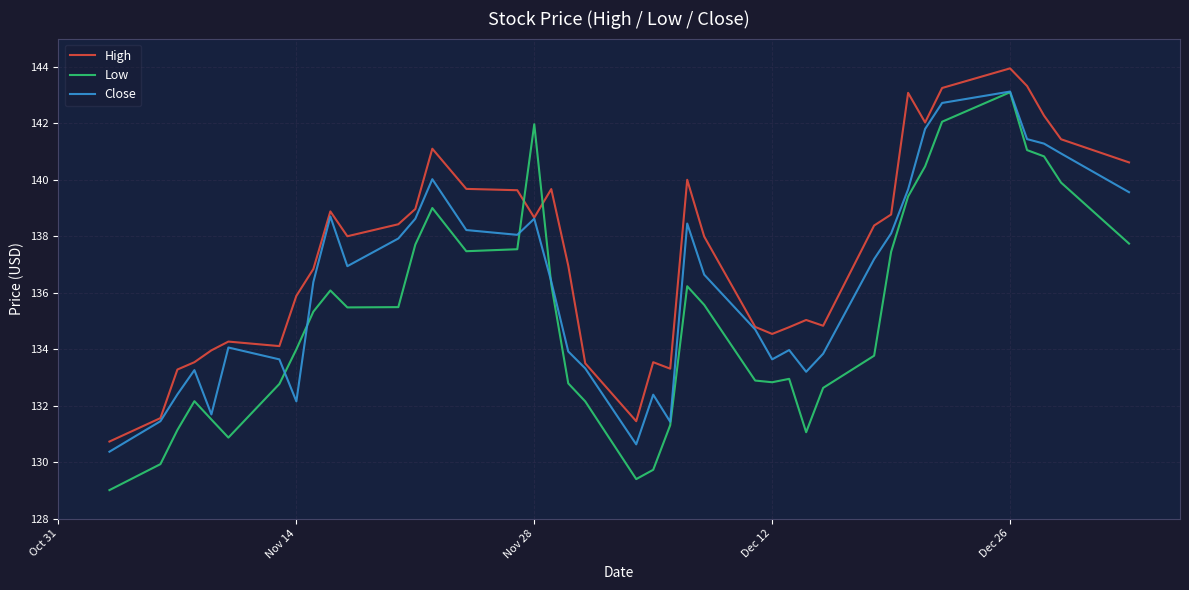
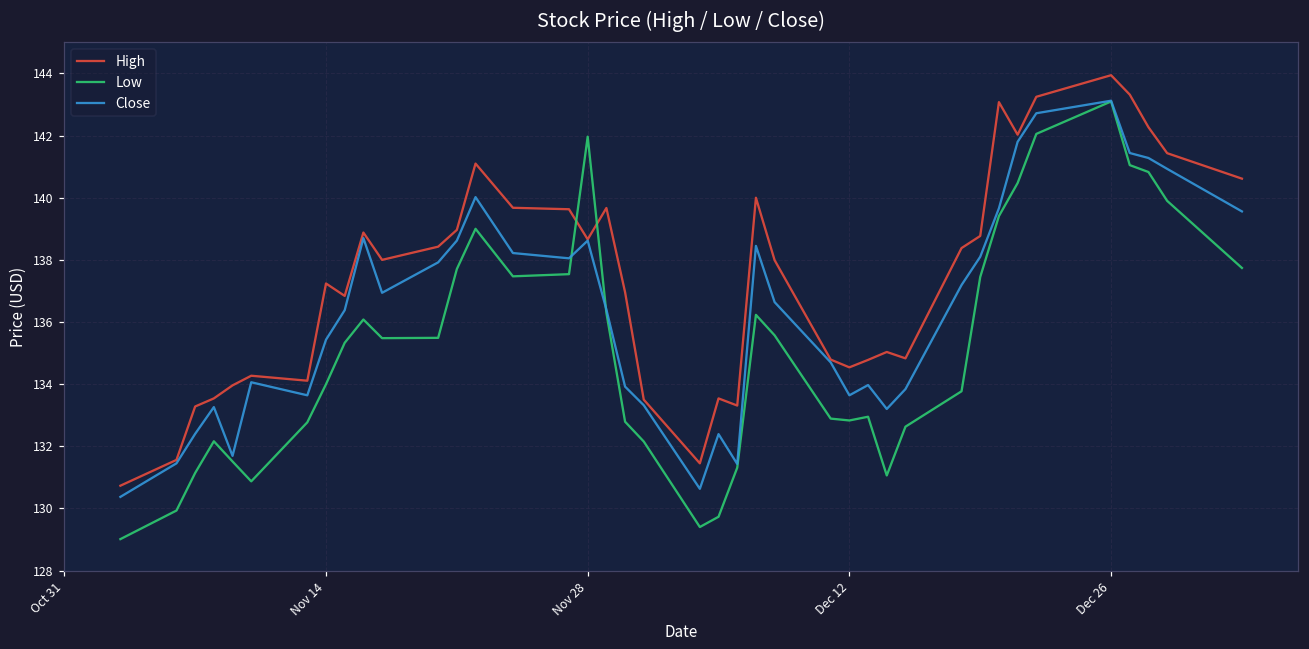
High, Nov 14: 135.9 -> 137.2
Close, Nov 14: 132.2 -> 135.4
